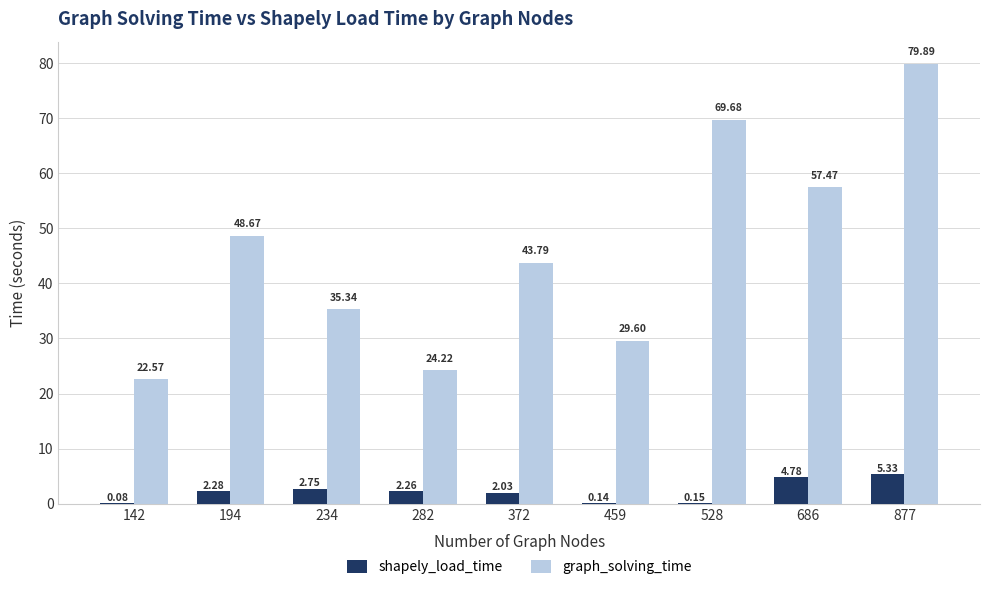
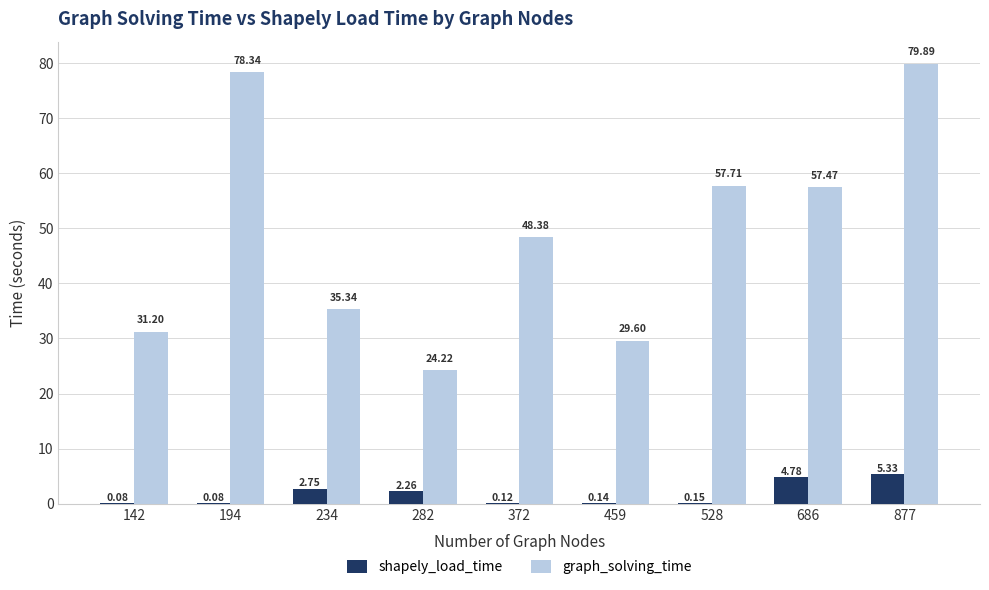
graph_solving_time, 142: 22.57 -> 31.20
shapely_load_time, 194: 2.28 -> 0.08
graph_solving_time, 194: 48.67 -> 78.34
shapely_load_time, 372: 2.03 -> 0.12
graph_solving_time, 372: 43.79 -> 48.38
graph_solving_time, 528: 69.68 -> 57.71
